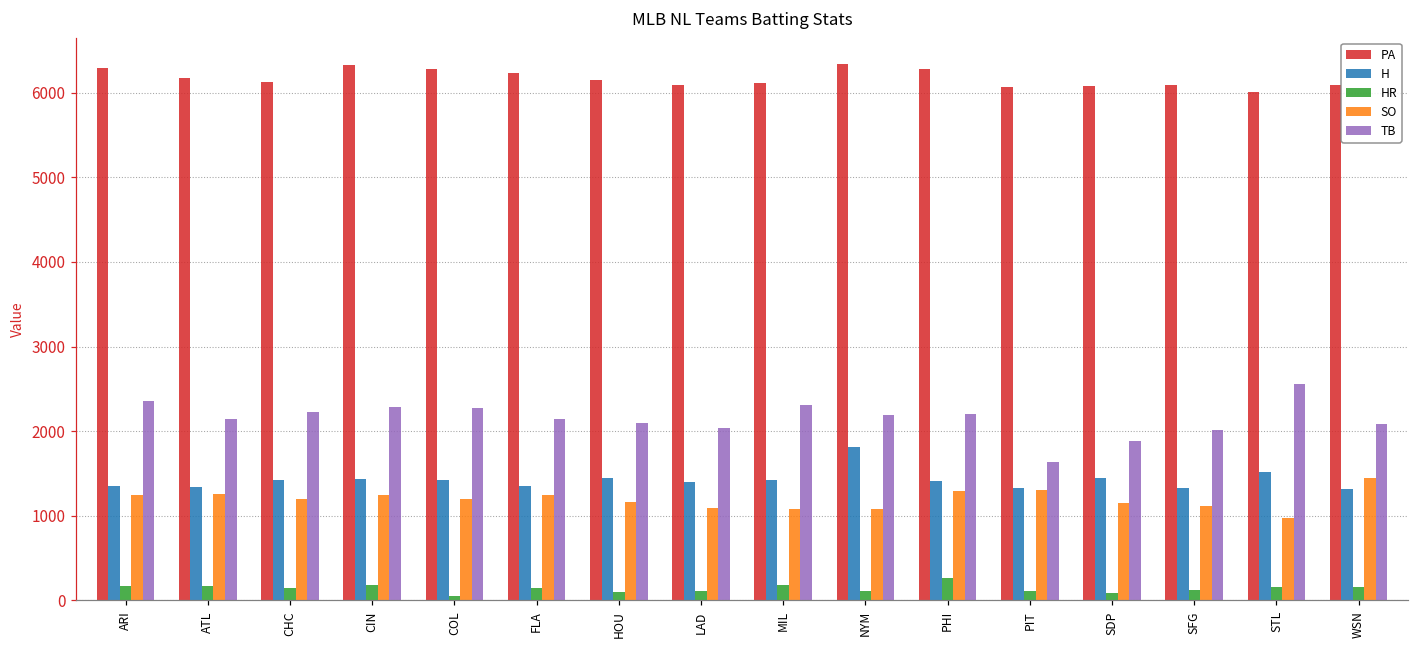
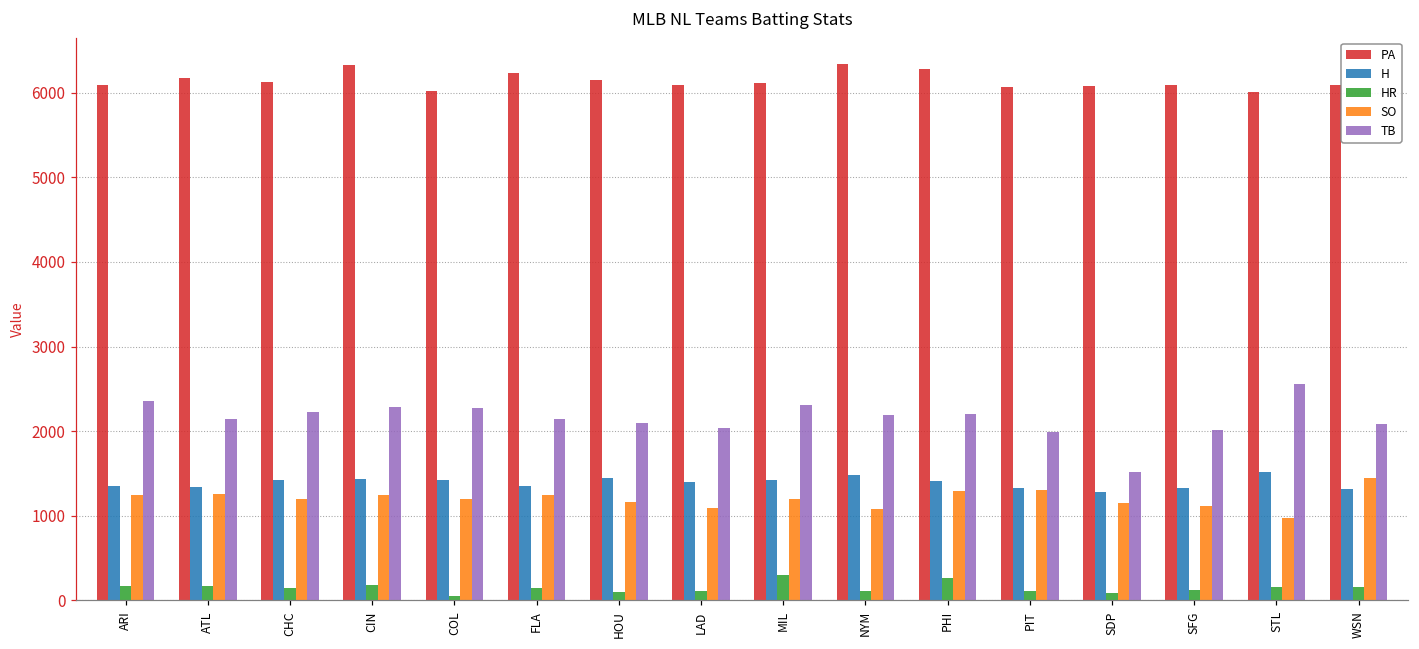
PA, ARI: 6300 -> 6100
PA, COL: 6300 -> 6000
HR, MIL: 200 -> 300
SO, MIL: 1100 -> 1200
H, NYM: 1800 -> 1500
TB, PIT: 1600 -> 2000
H, SDP: 1500 -> 1300
TB, SDP: 1900 -> 1500
